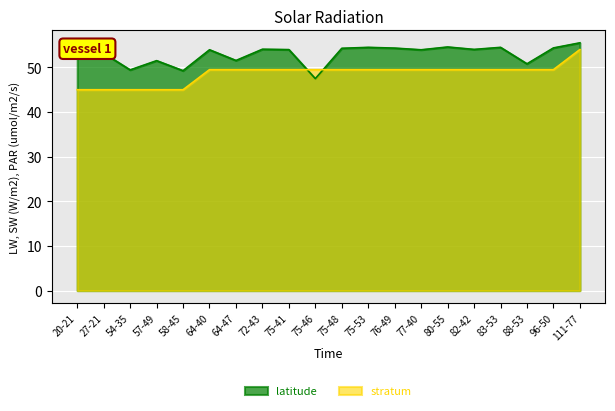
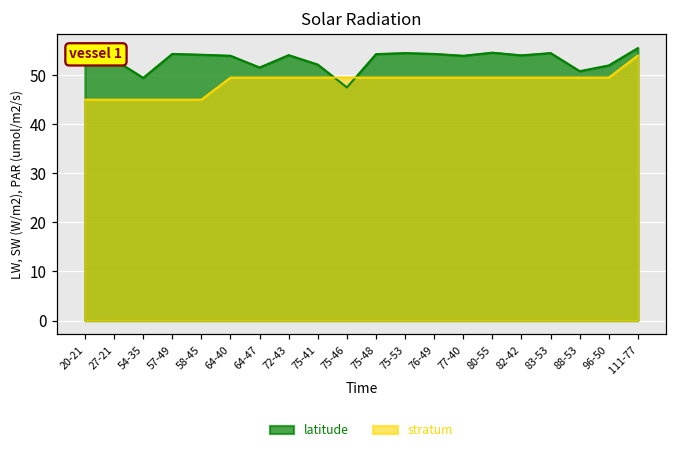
latitude, 57-49: 52 -> 54
latitude, 58-45: 49 -> 54
latitude, 75-41: 54 -> 52
latitude, 96-50: 54 -> 52
